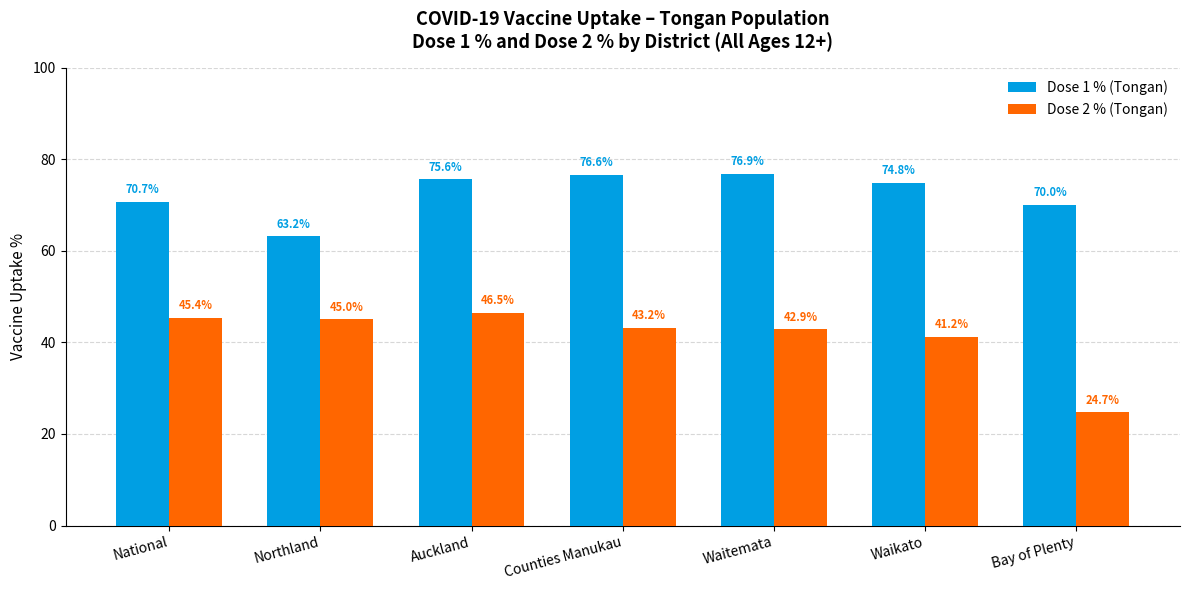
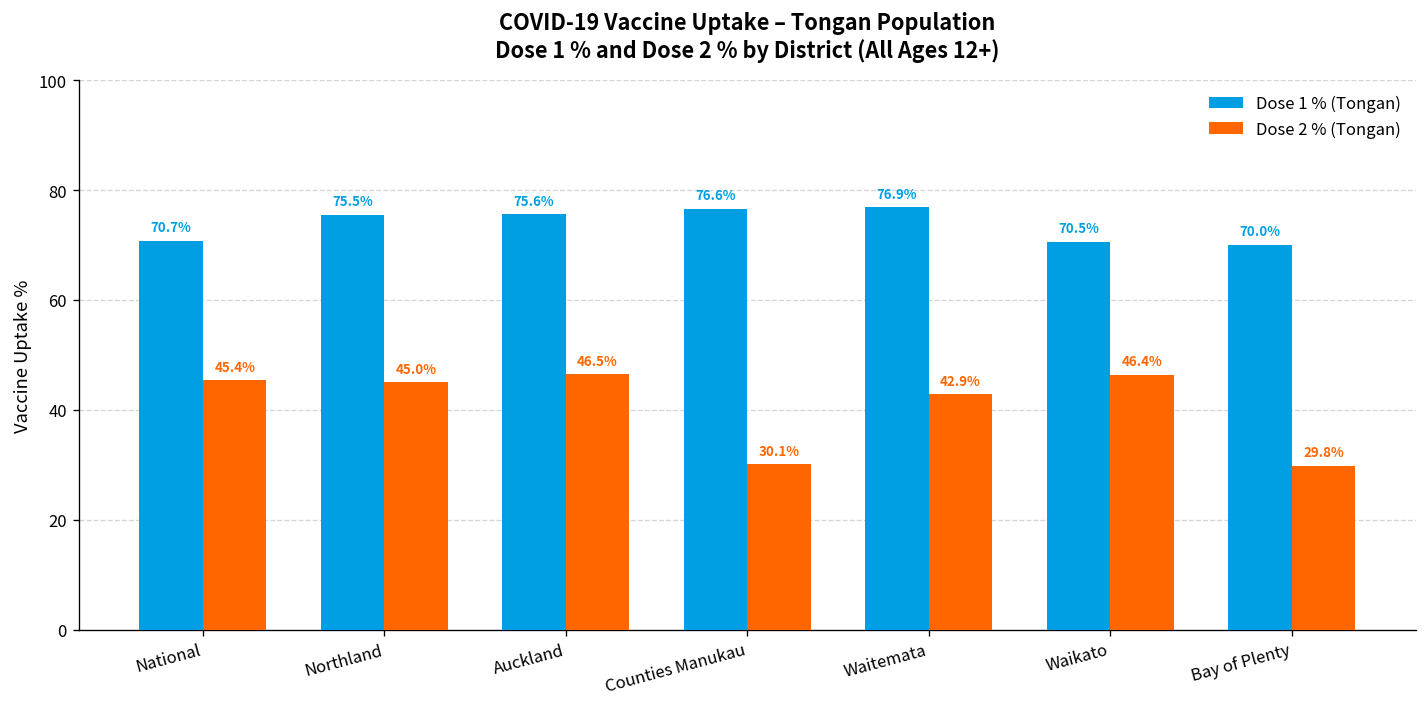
Dose 1 % (Tongan), Northland: 63.2% -> 75.5%
Dose 2 % (Tongan), Counties Manukau: 43.2% -> 30.1%
Dose 1 % (Tongan), Waikato: 74.8% -> 70.5%
Dose 2 % (Tongan), Waikato: 41.2% -> 46.4%
Dose 2 % (Tongan), Bay of Plenty: 24.7% -> 29.8%
